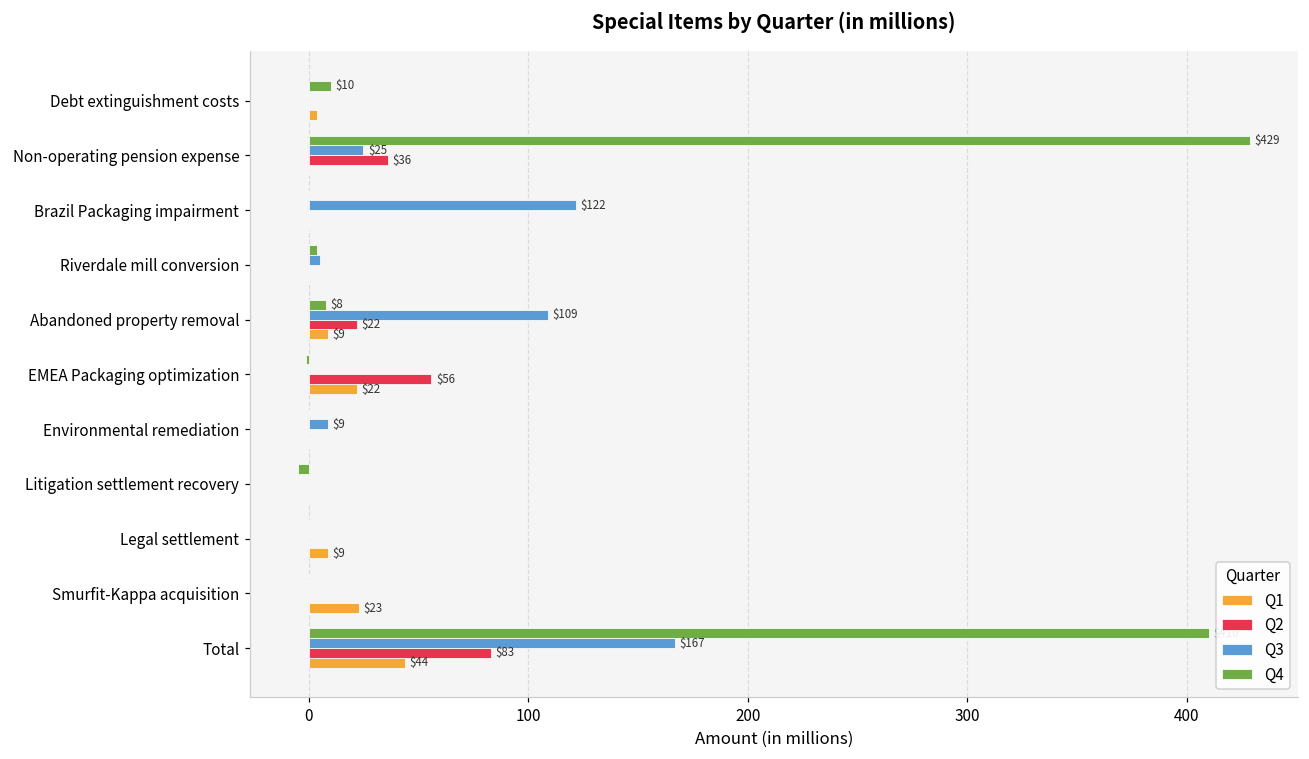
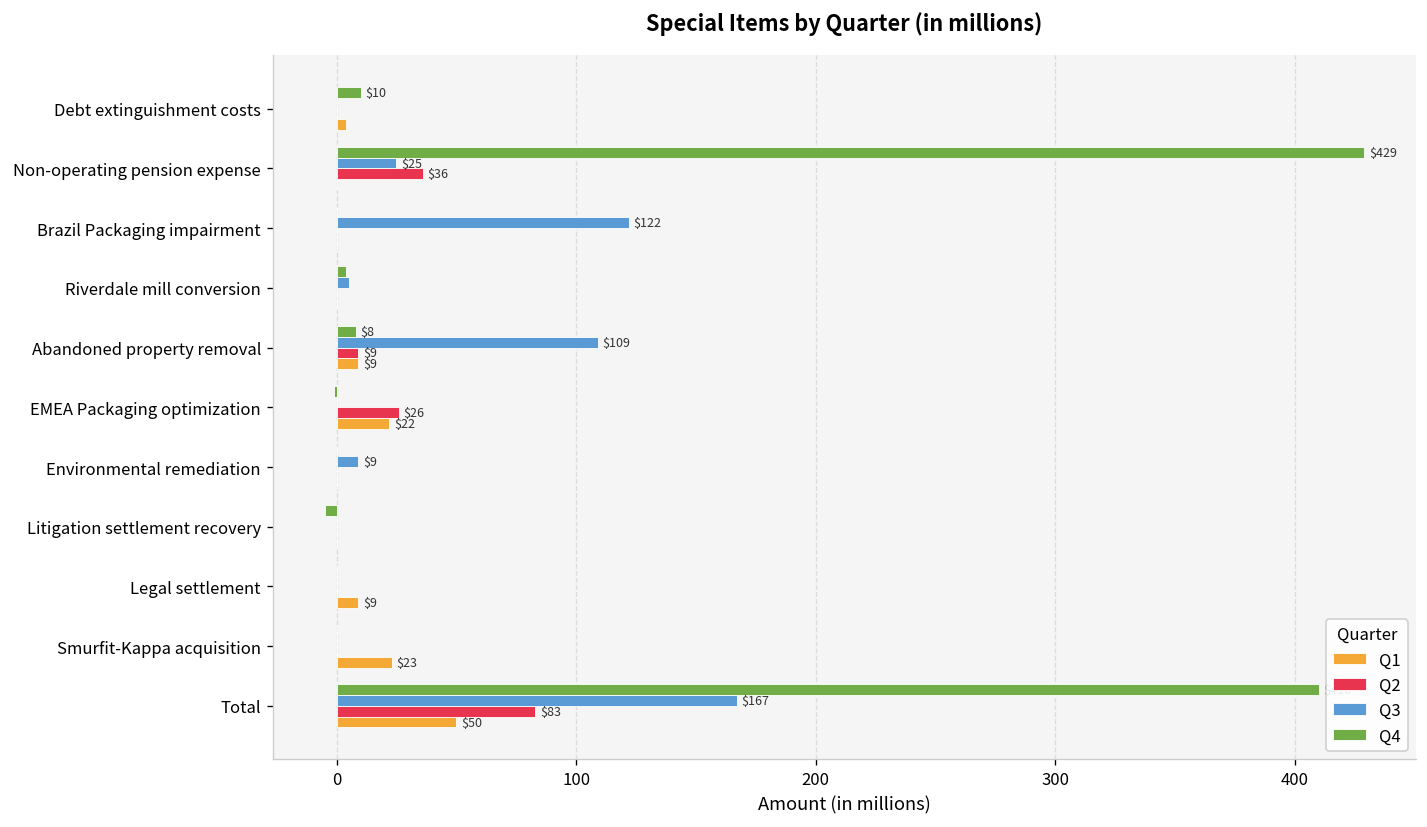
Q2, Abandoned property removal: $22 -> $9
Q2, EMEA Packaging optimization: $56 -> $26
Q1, Total: $44 -> $50
